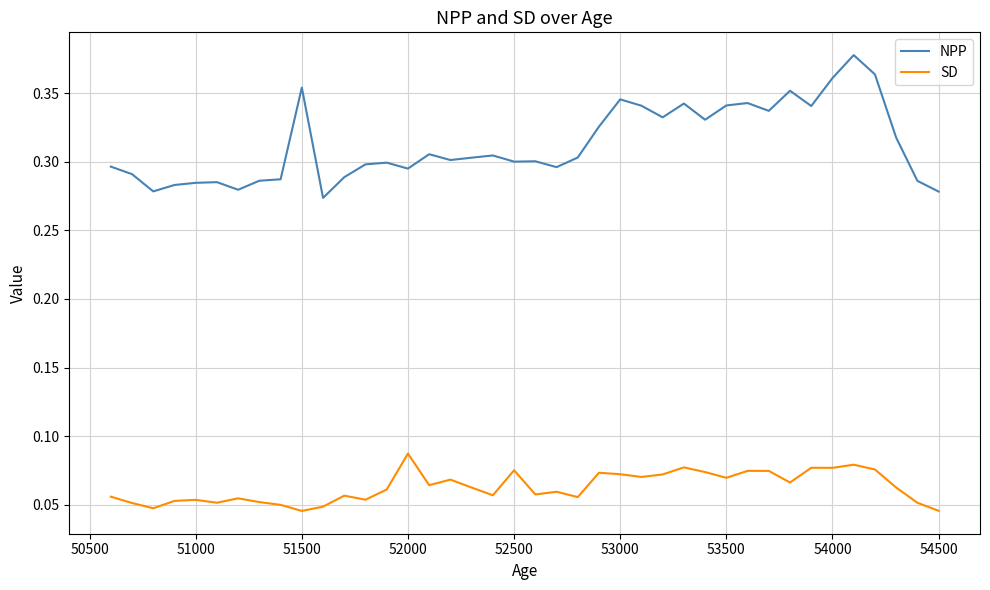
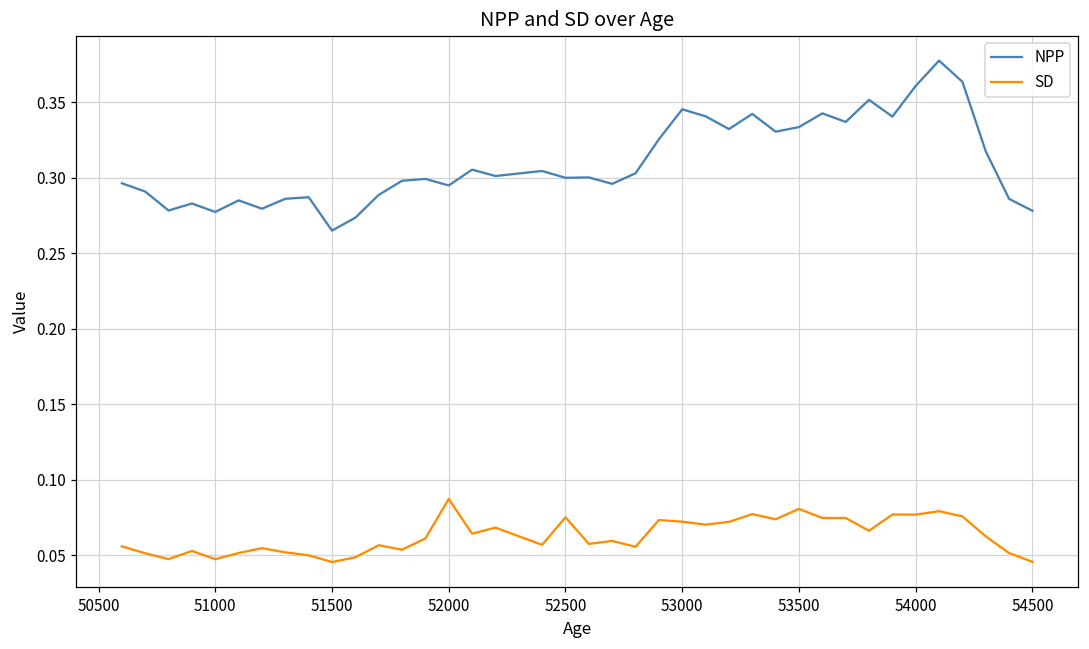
NPP, 51000: 0.285 -> 0.277
SD, 51000: 0.054 -> 0.047
NPP, 51500: 0.354 -> 0.265
NPP, 53500: 0.341 -> 0.334
SD, 53500: 0.070 -> 0.081
